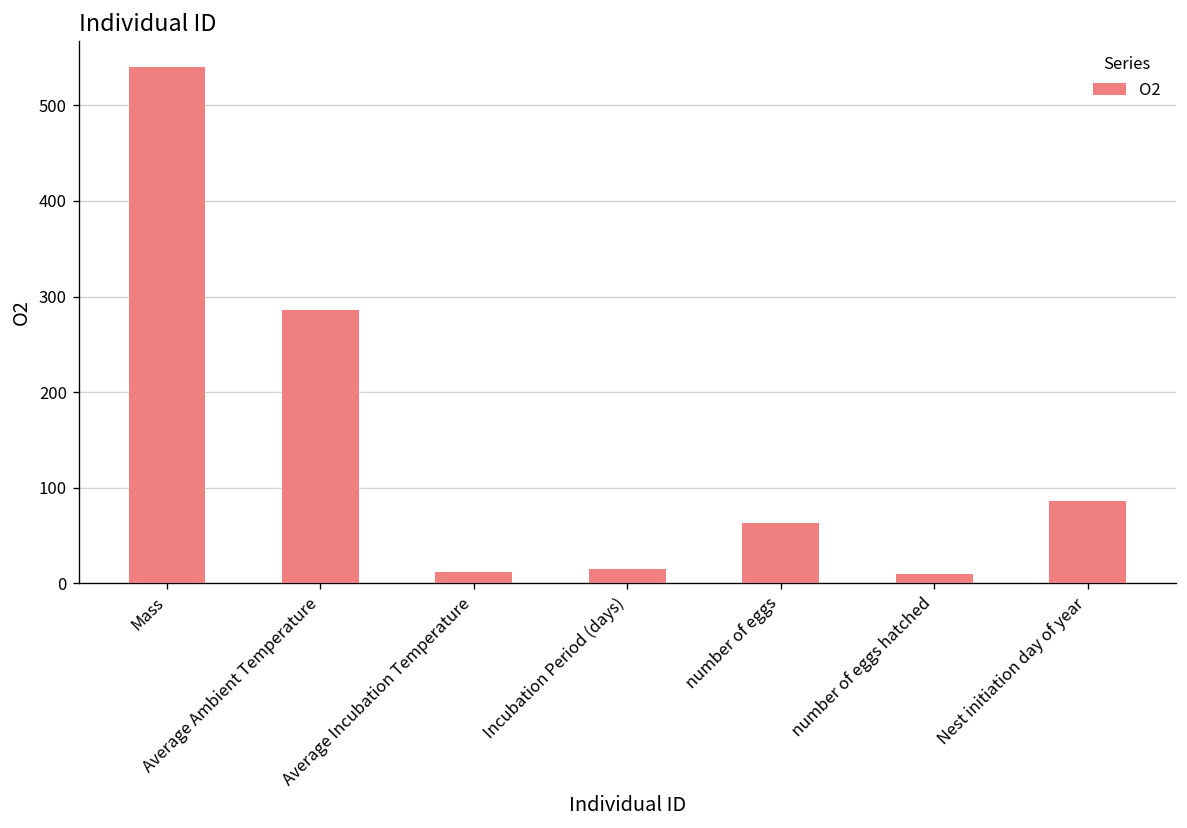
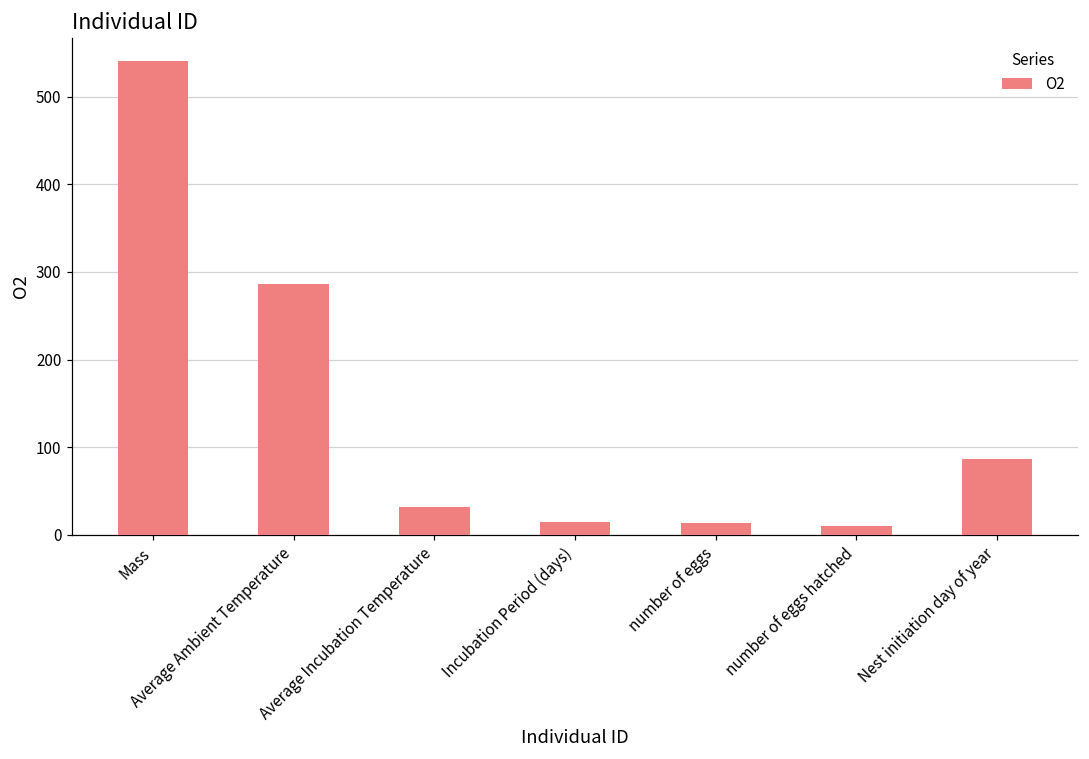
Average Incubation Temperature: 10 -> 30
number of eggs: 60 -> 10
